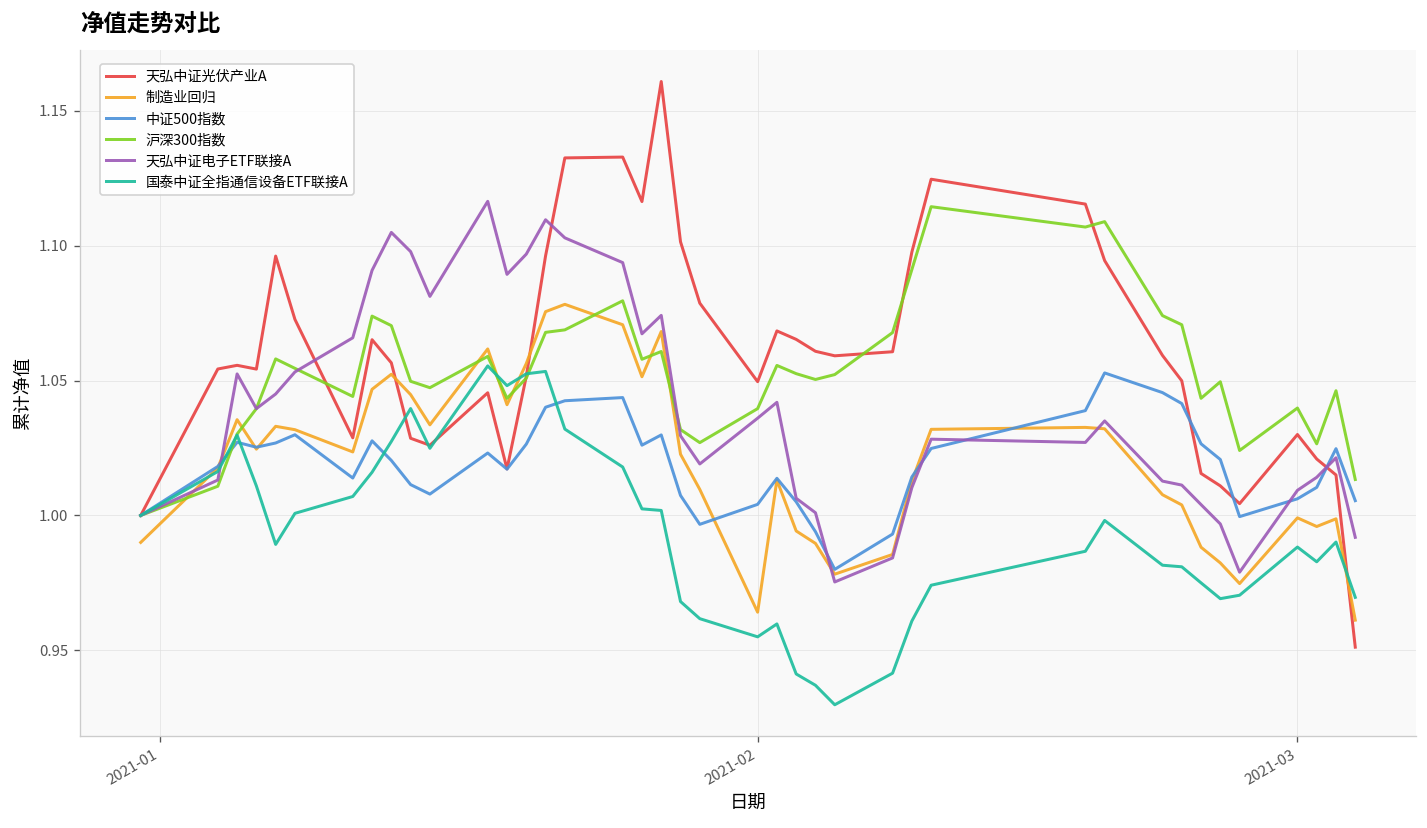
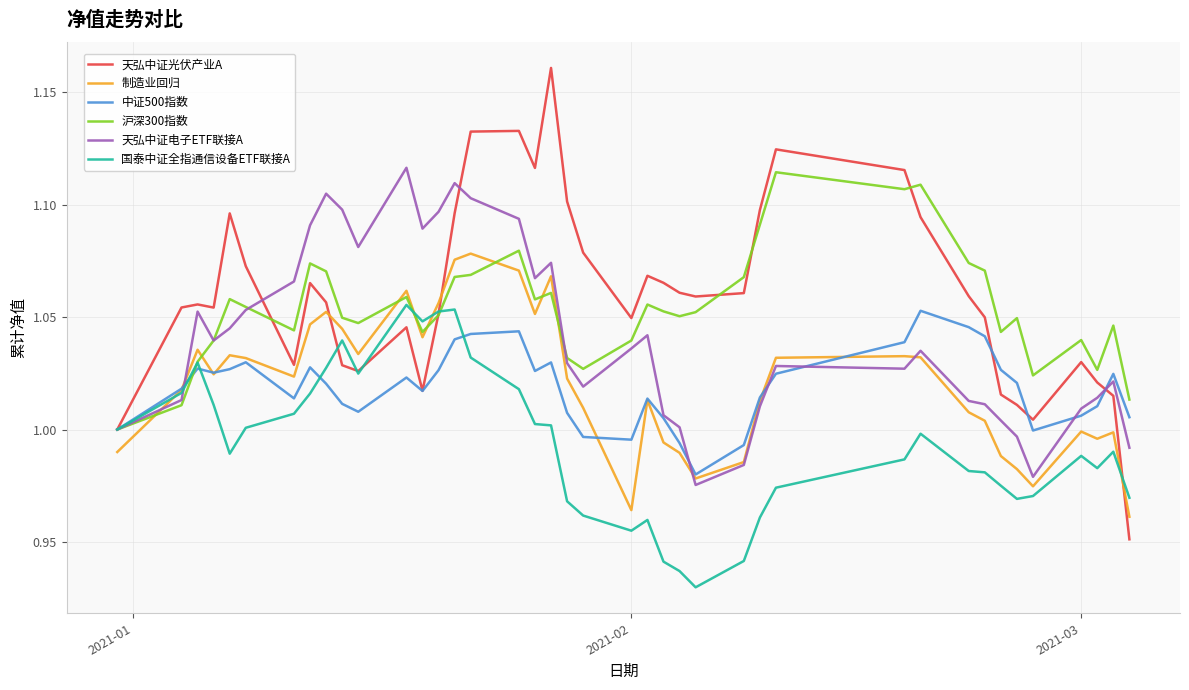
中证500指数, 2021-02: 1.004 -> 0.995
